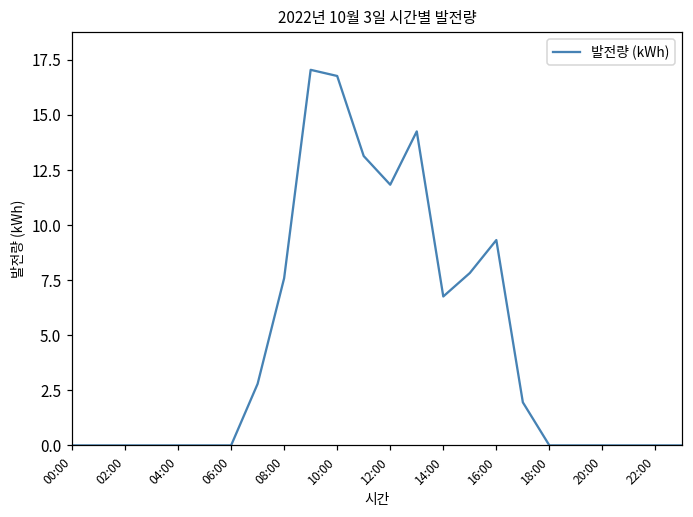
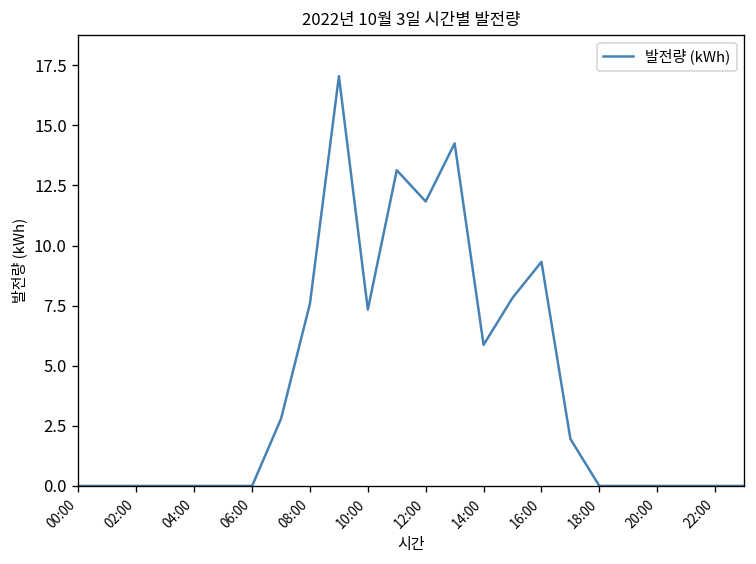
10:00: 16.8 -> 7.3
14:00: 6.8 -> 5.9
